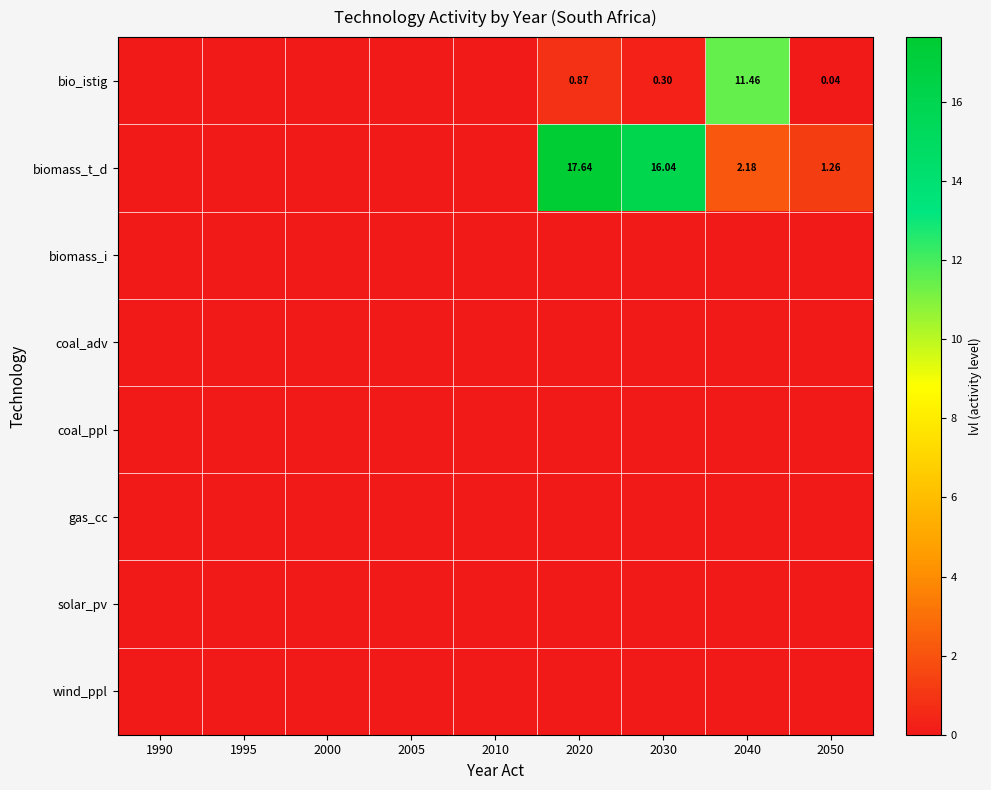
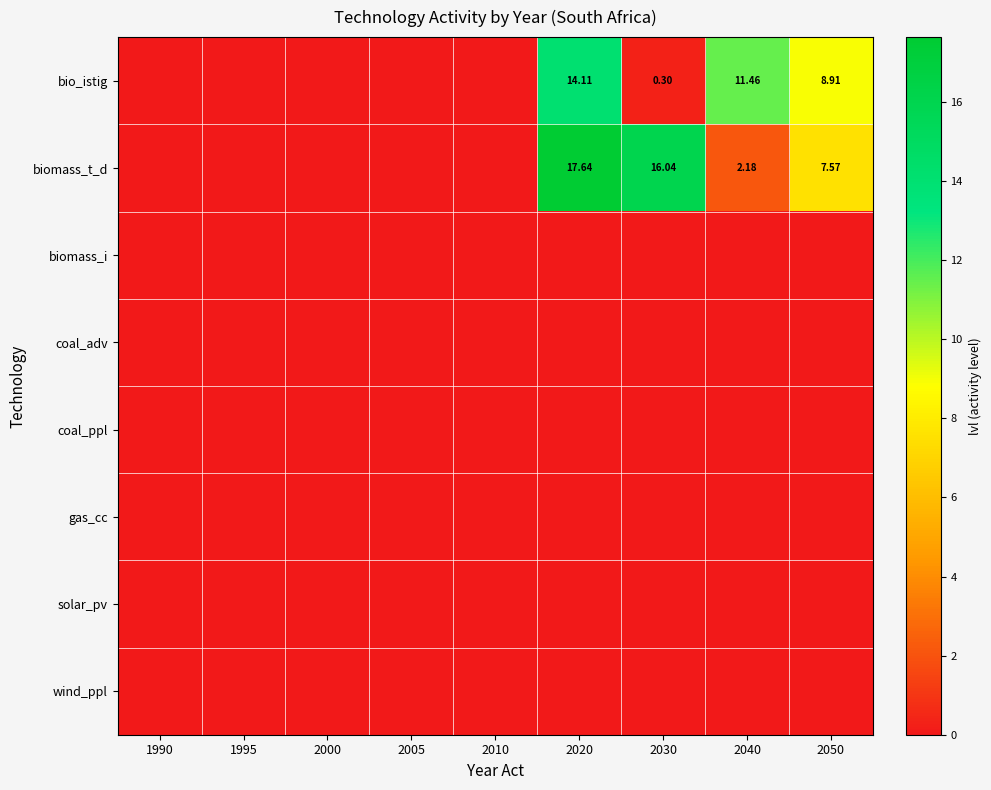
bio_istig, 2020: 0.87 -> 14.11
bio_istig, 2050: 0.04 -> 8.91
biomass_t_d, 2050: 1.26 -> 7.57
